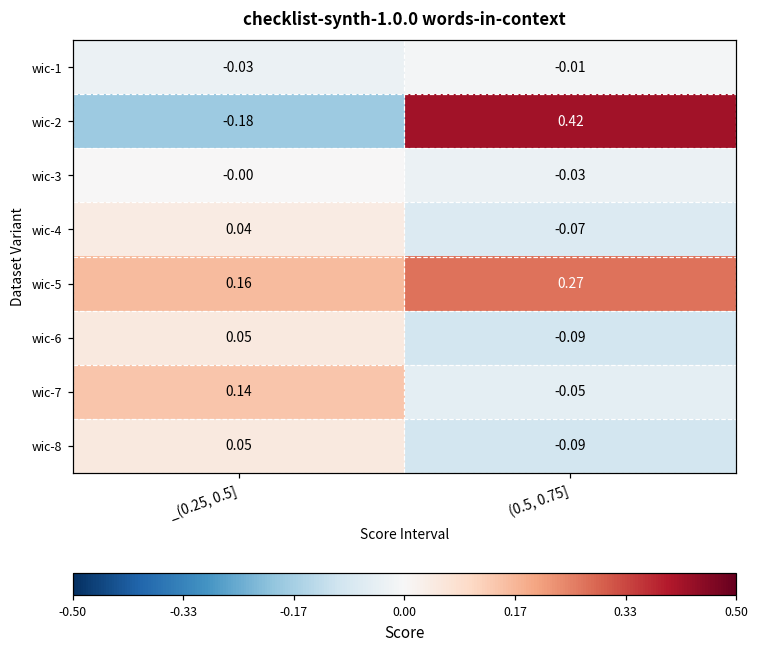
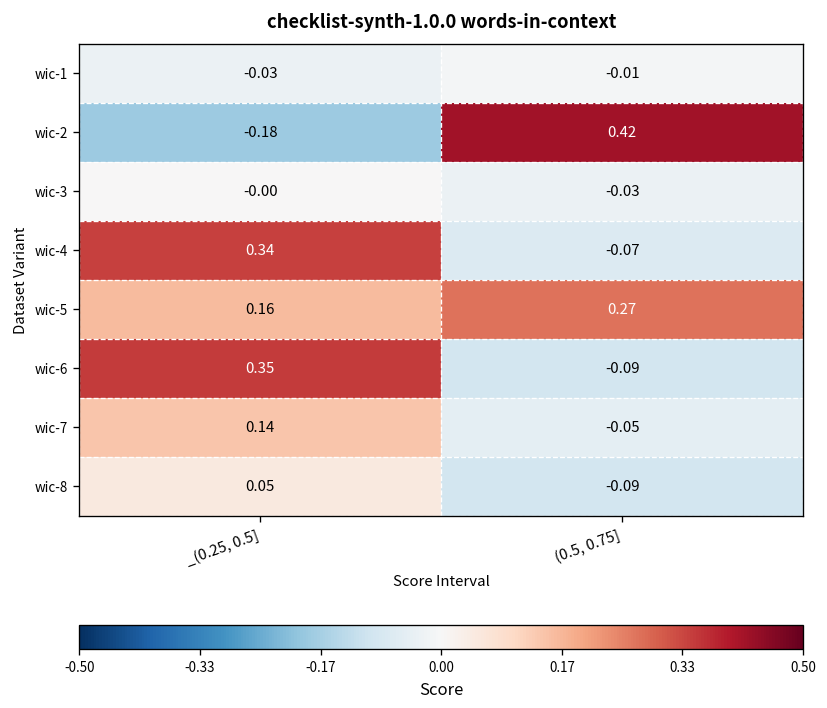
wic-4, _(0.25, 0.5]: 0.04 -> 0.34
wic-6, _(0.25, 0.5]: 0.05 -> 0.35
